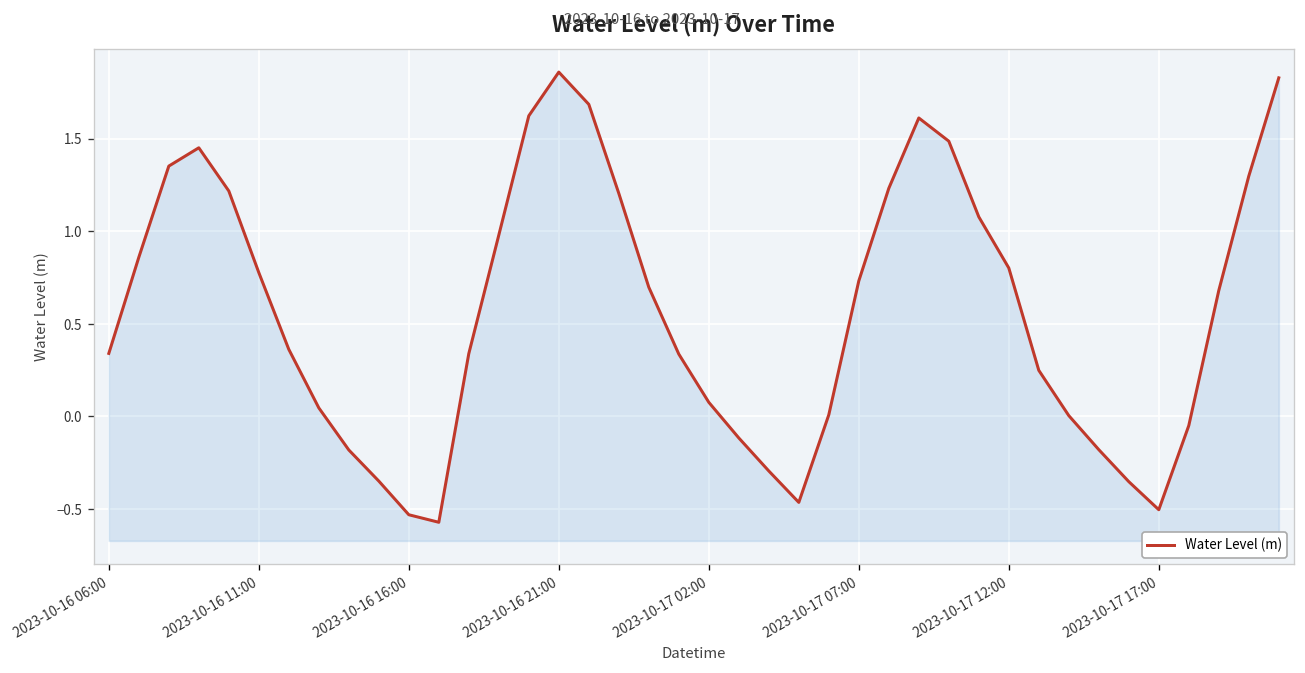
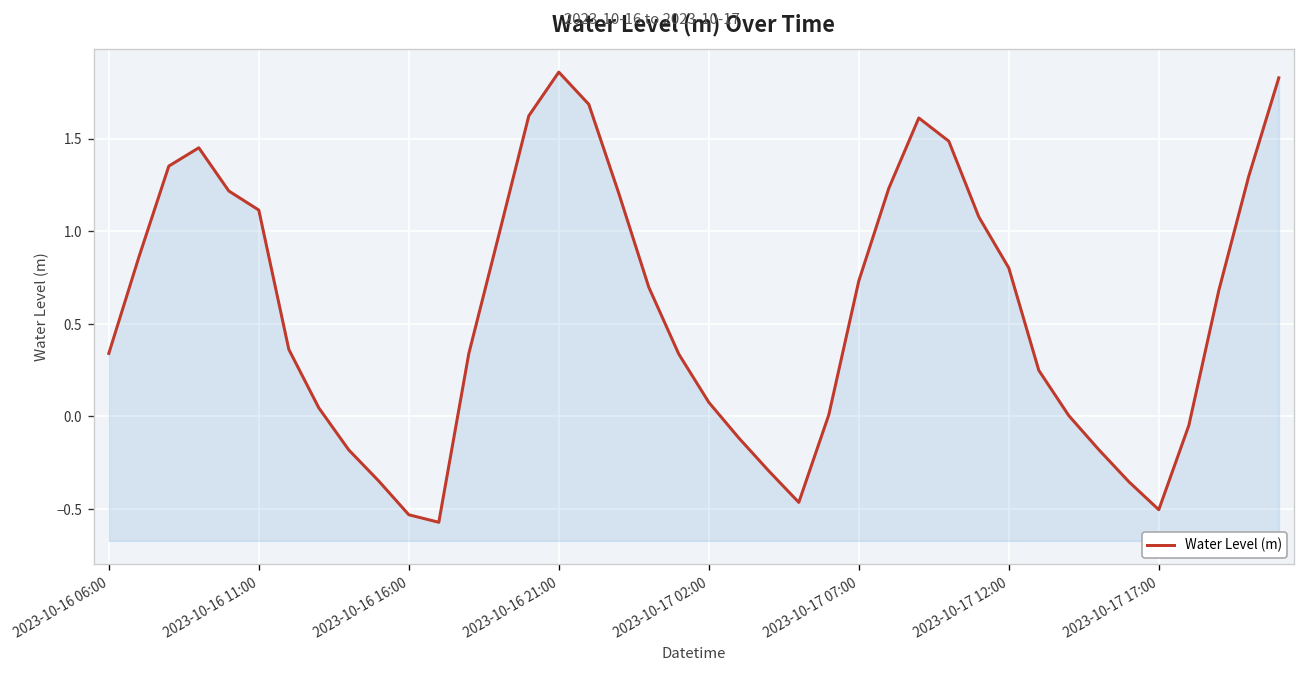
2023-10-16 11:00: 0.78 -> 1.11
